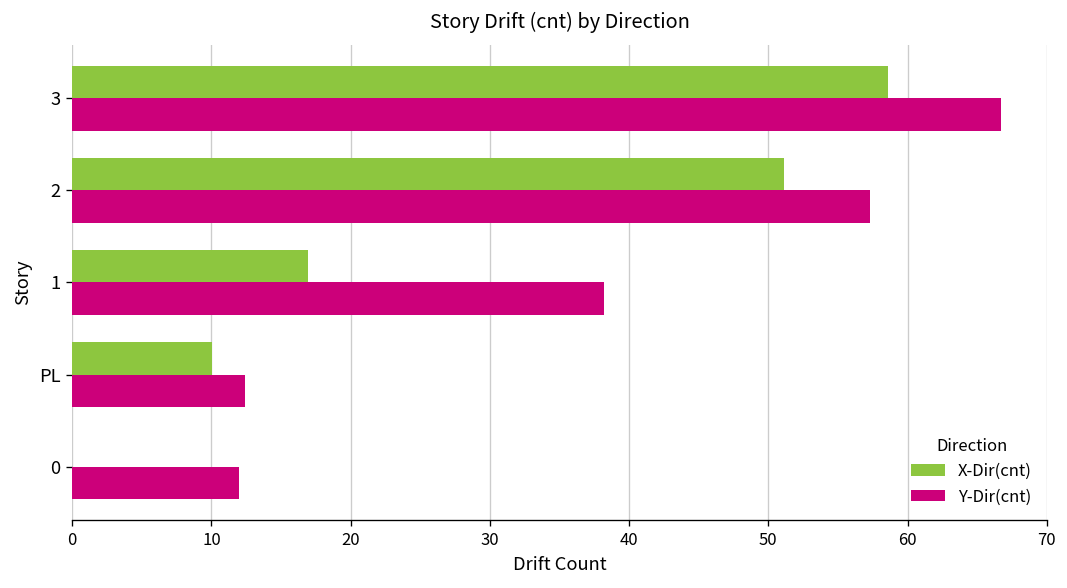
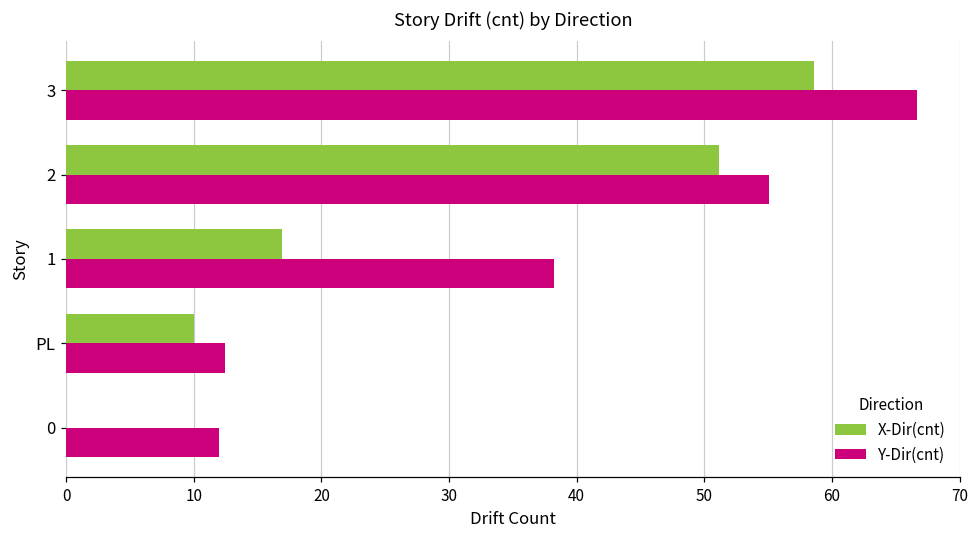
Y-Dir(cnt), 2: 57.3 -> 55.1
